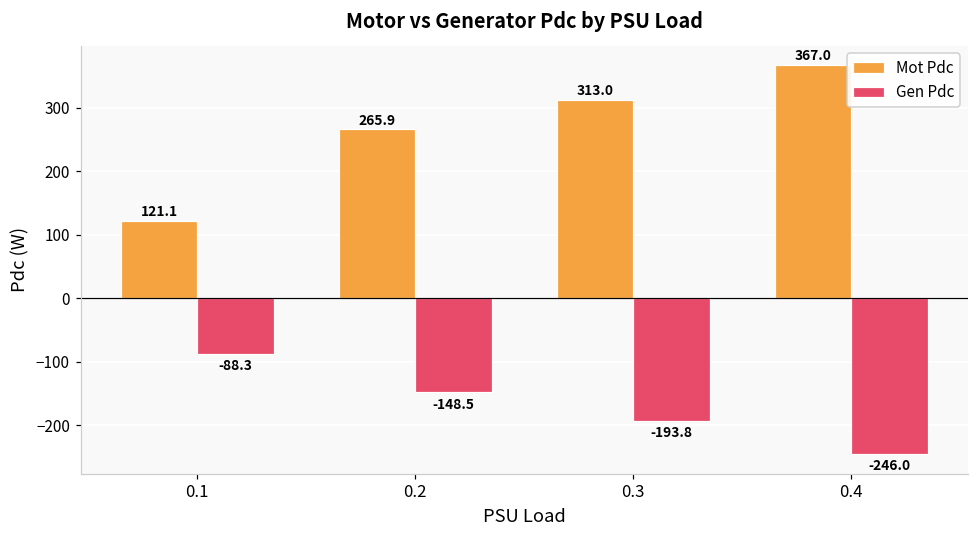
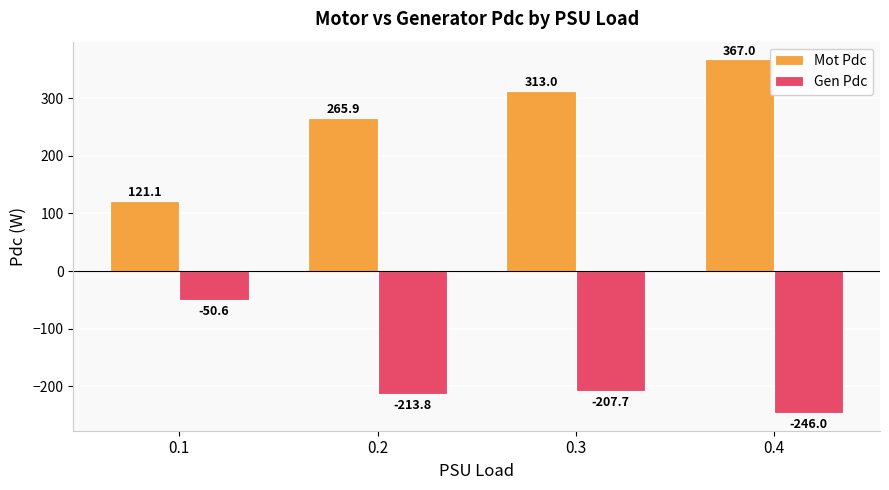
Gen Pdc, 0.1: -88.3 -> -50.6
Gen Pdc, 0.2: -148.5 -> -213.8
Gen Pdc, 0.3: -193.8 -> -207.7
